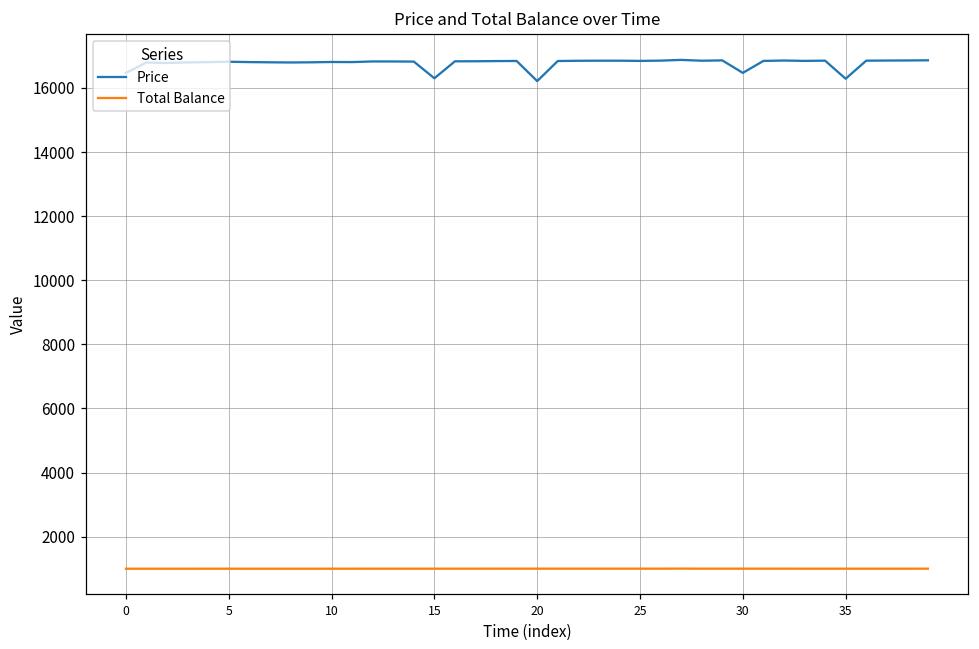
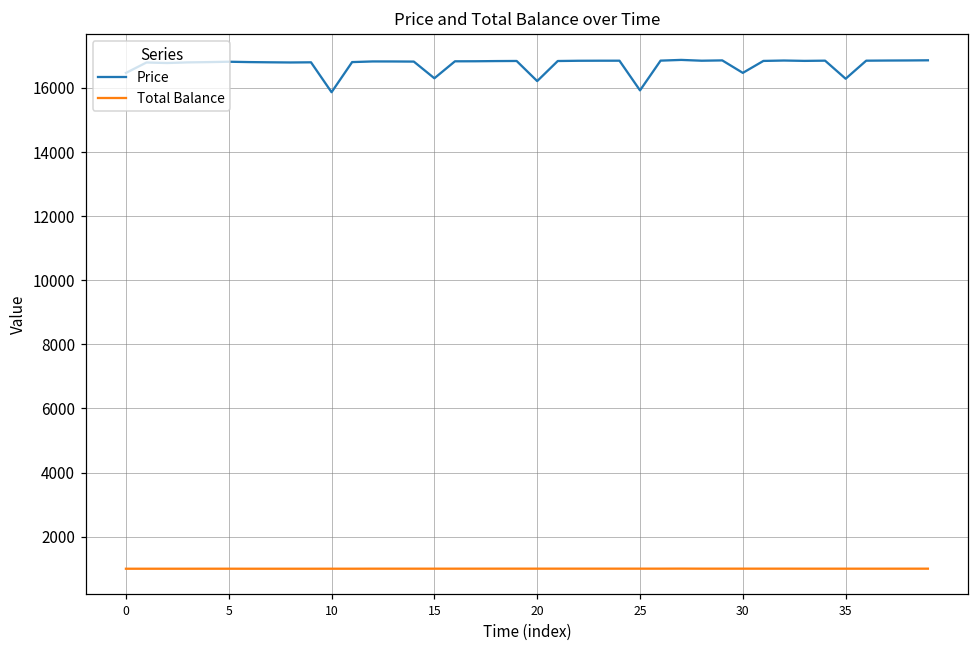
Price, 10: 16800 -> 15900
Price, 25: 16800 -> 15900
